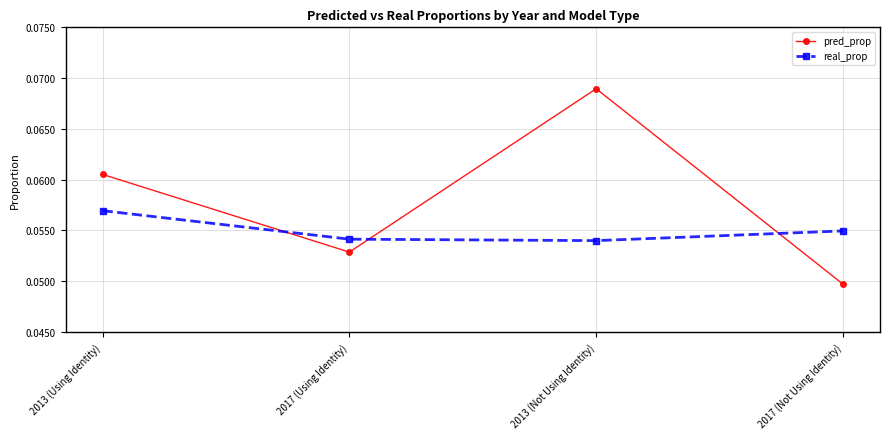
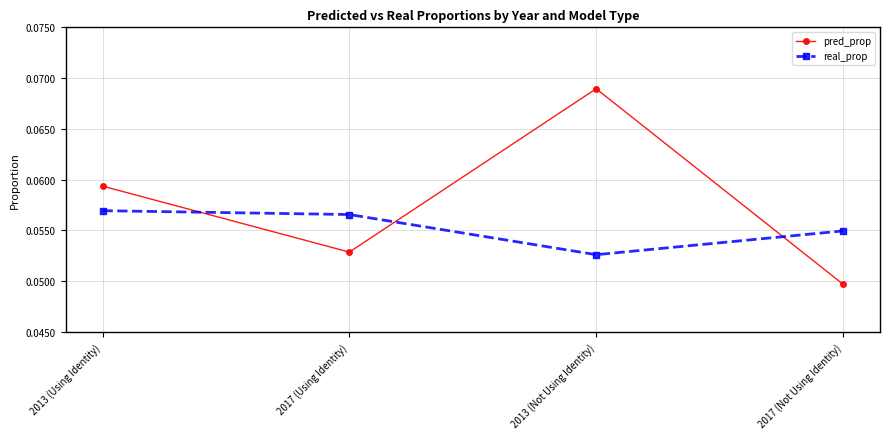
pred_prop, 2013 (Using Identity): 0.0605 -> 0.0594
real_prop, 2017 (Using Identity): 0.0541 -> 0.0566
real_prop, 2013 (Not Using Identity): 0.0540 -> 0.0526
